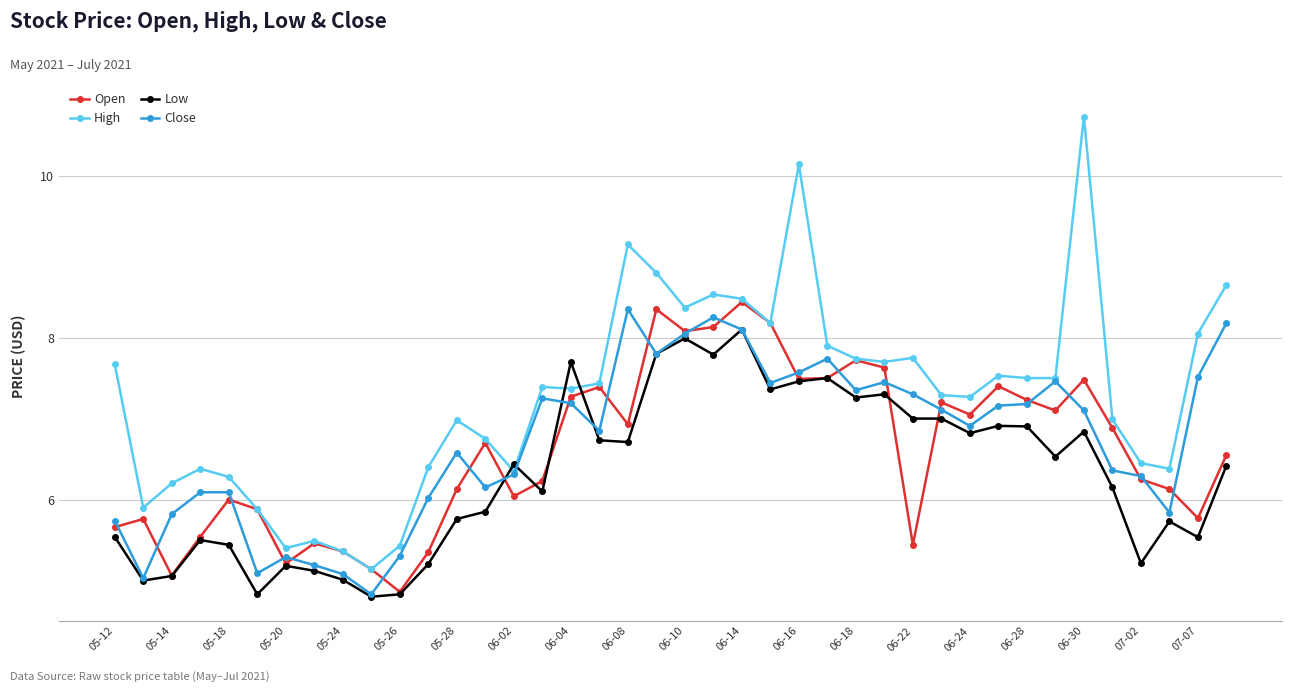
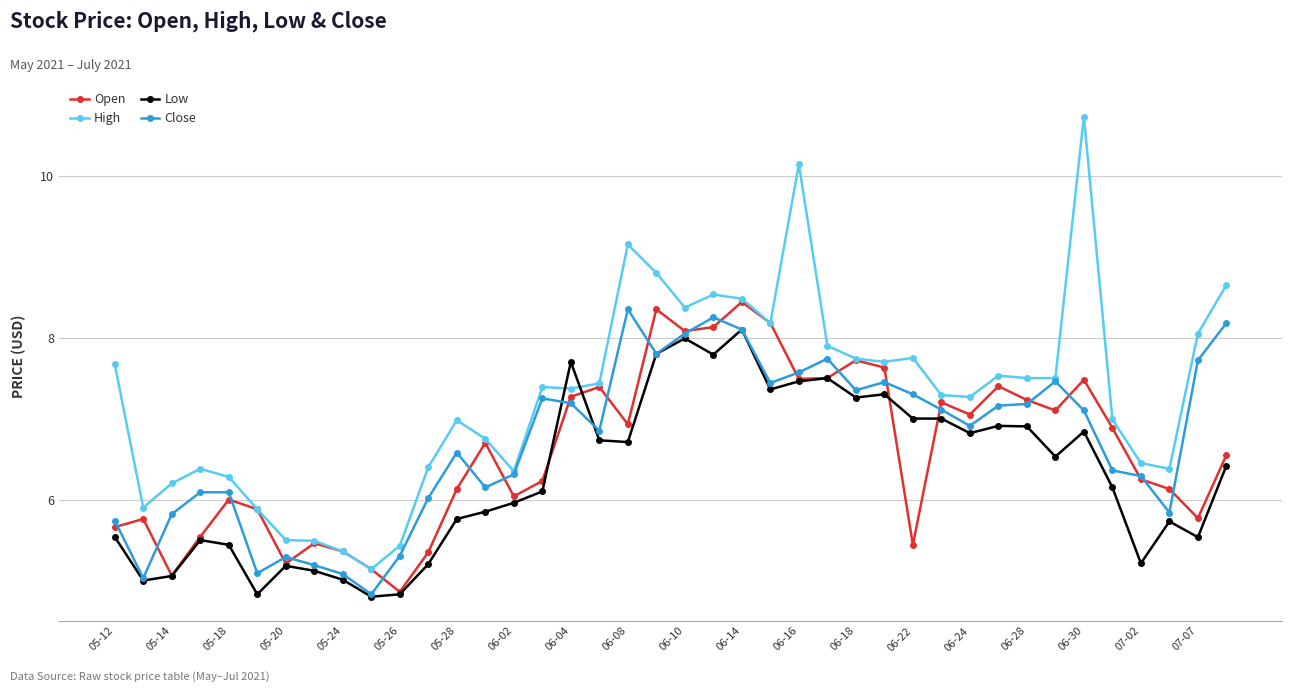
High, 05-20: 5.4 -> 5.5
Low, 06-02: 6.4 -> 6.0
Close, 07-07: 7.5 -> 7.7
